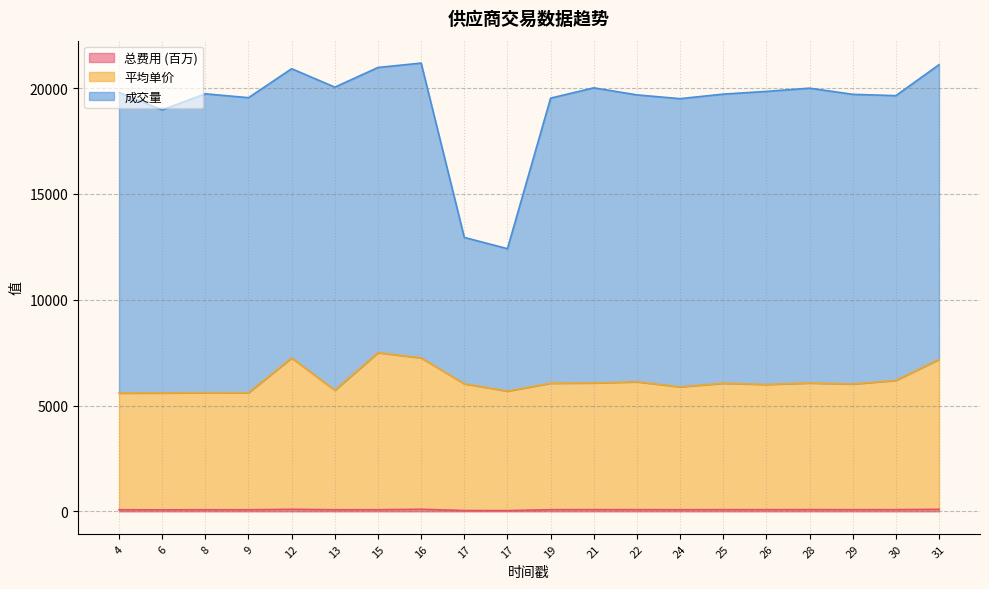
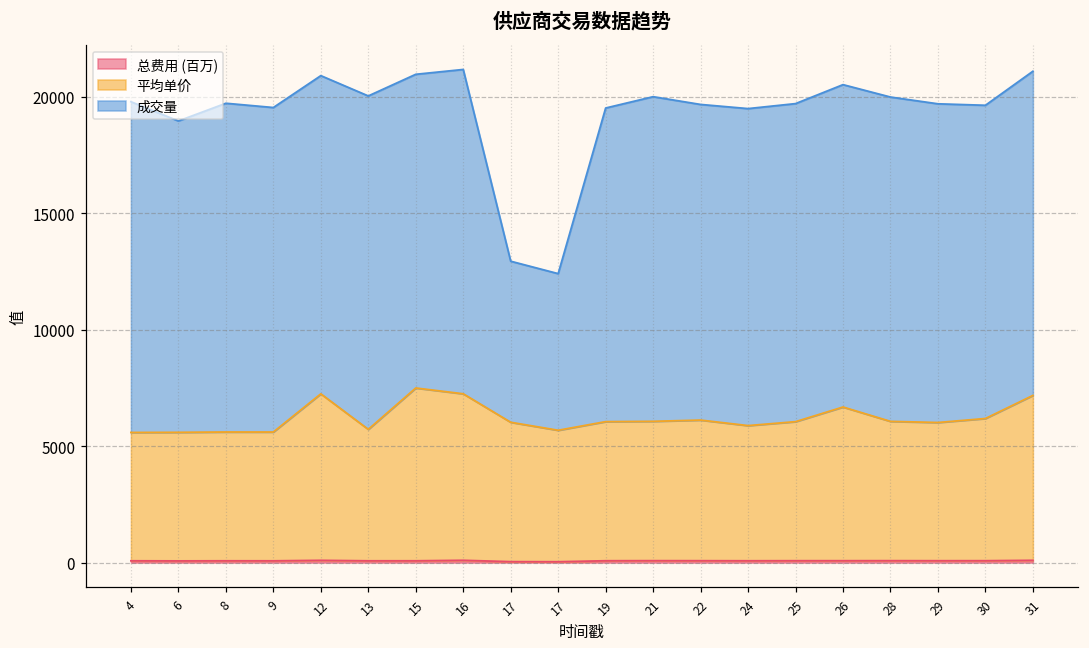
平均单价, 26: 5900 -> 6600
